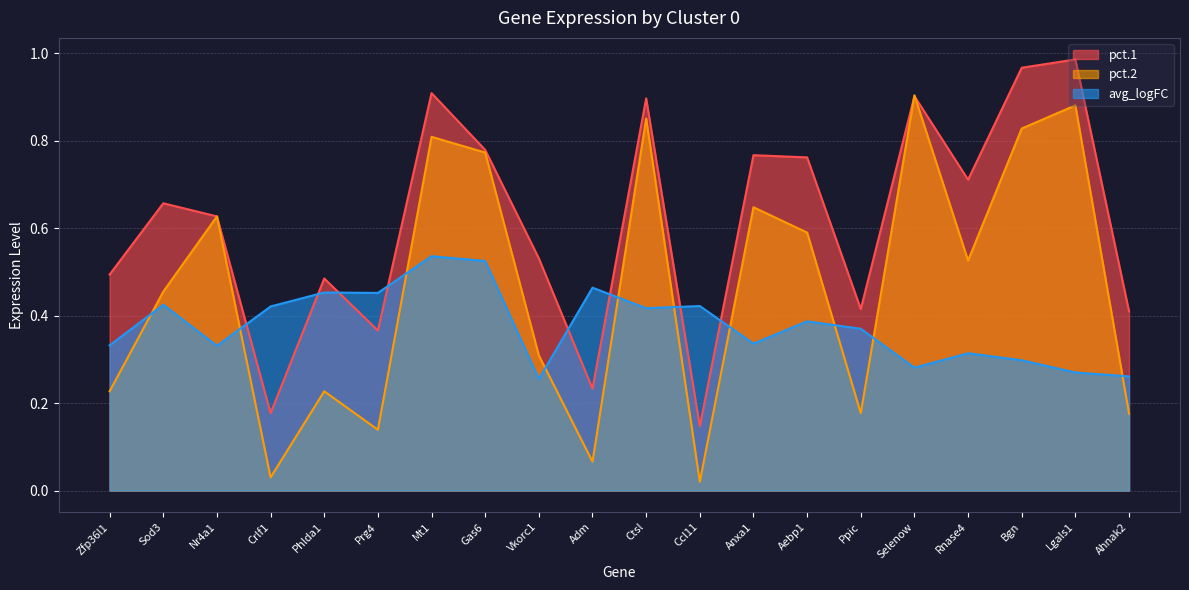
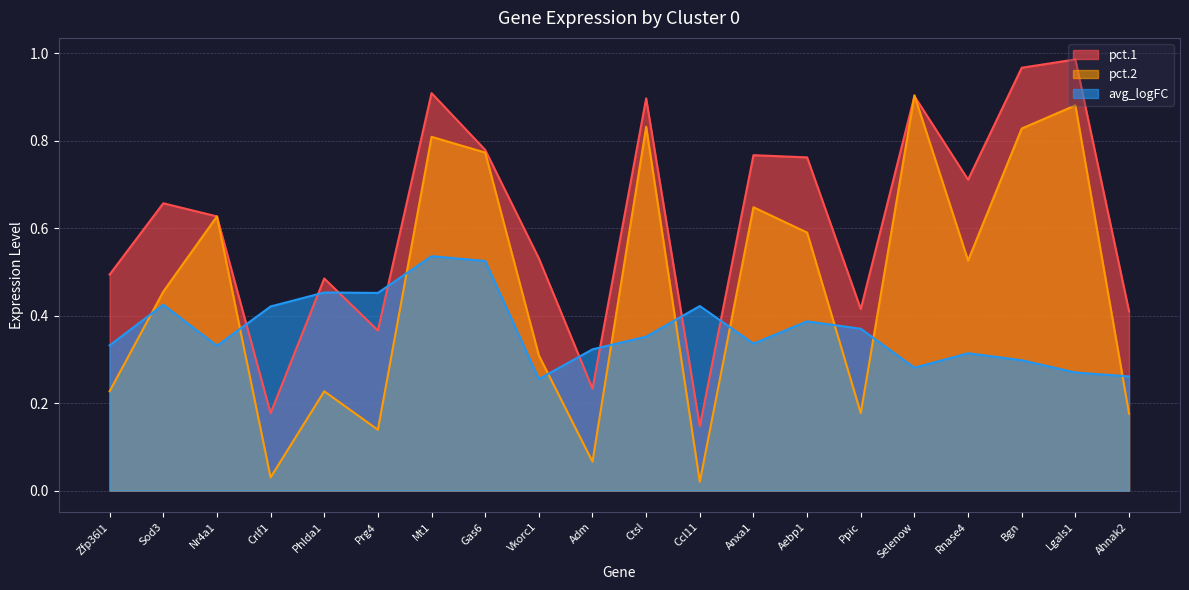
avg_logFC, Adm: 0.46 -> 0.32
pct.2, Ctsl: 0.85 -> 0.83
avg_logFC, Ctsl: 0.42 -> 0.35
